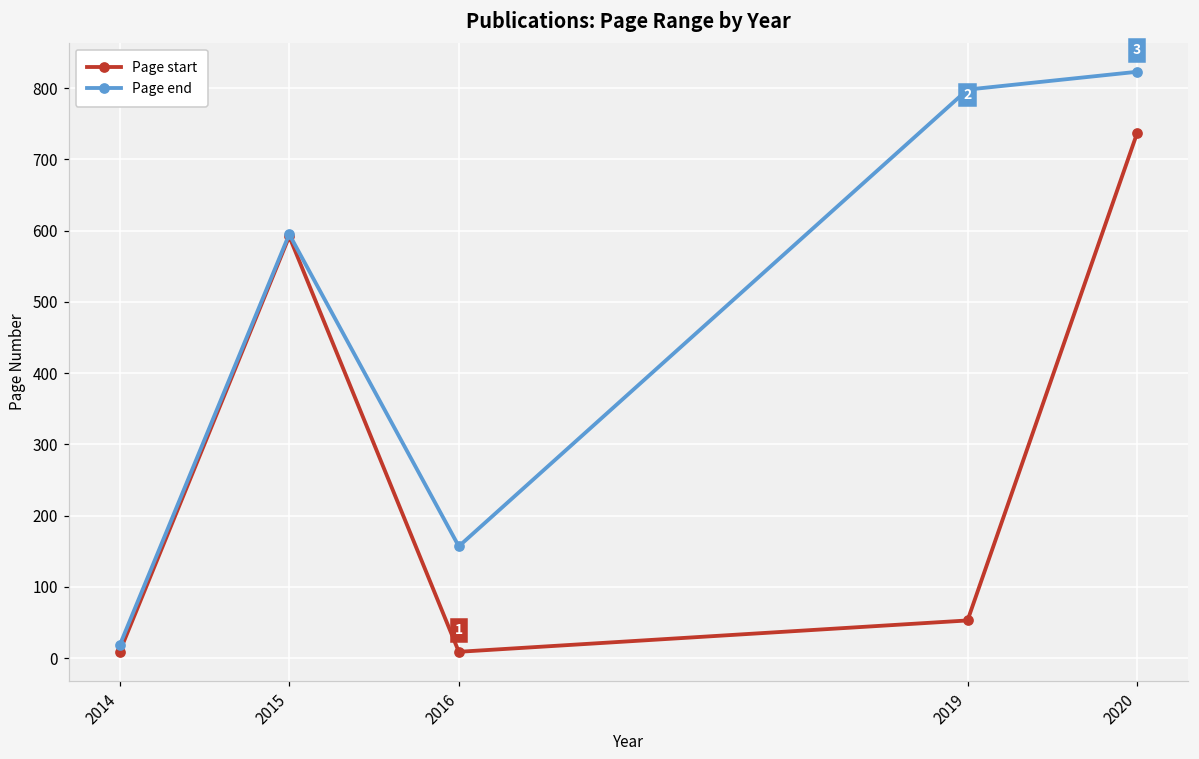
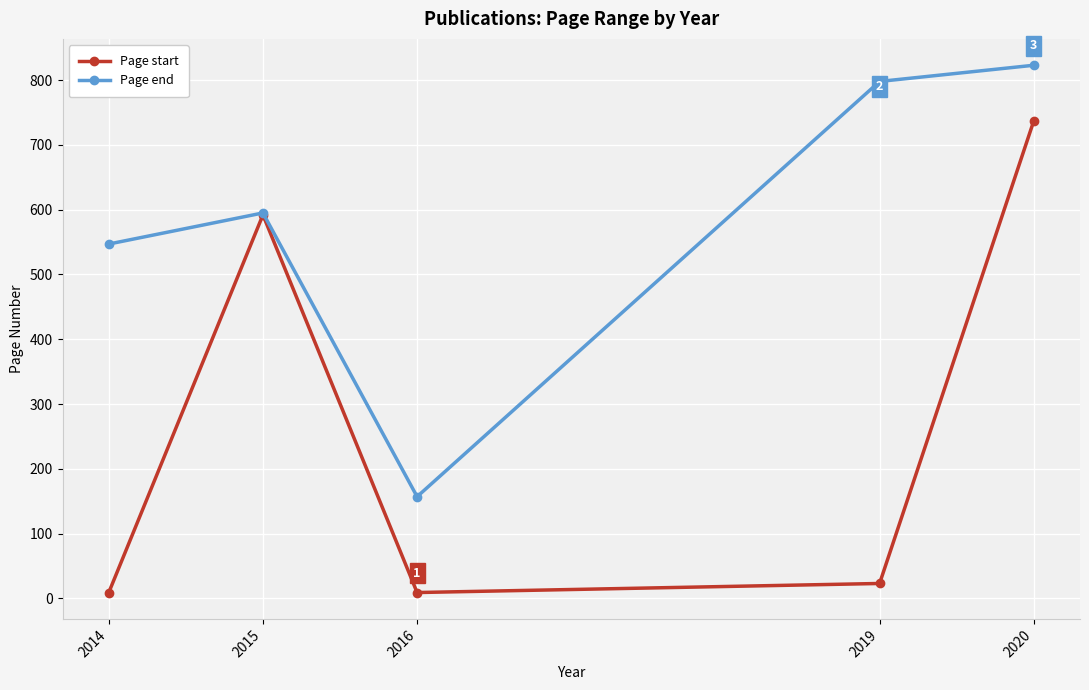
Page end, 2014: 20 -> 550
Page start, 2019: 50 -> 20
